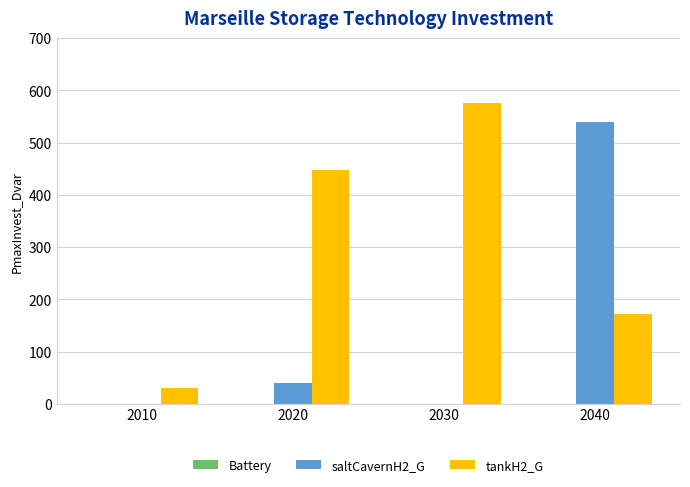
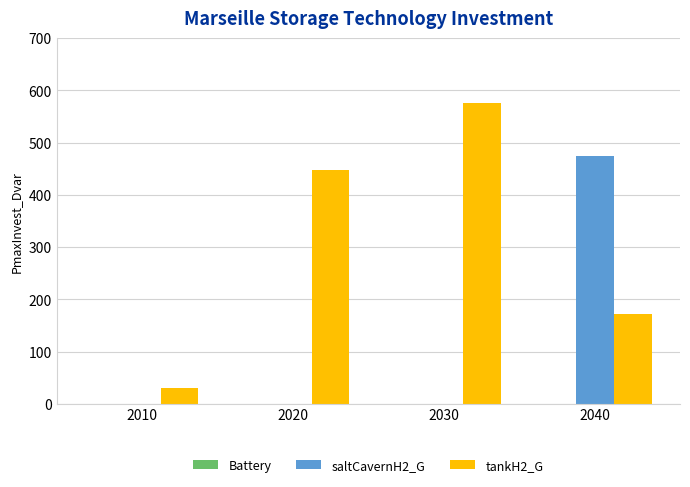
saltCavernH2_G, 2020: 40 -> 0
saltCavernH2_G, 2040: 540 -> 480
